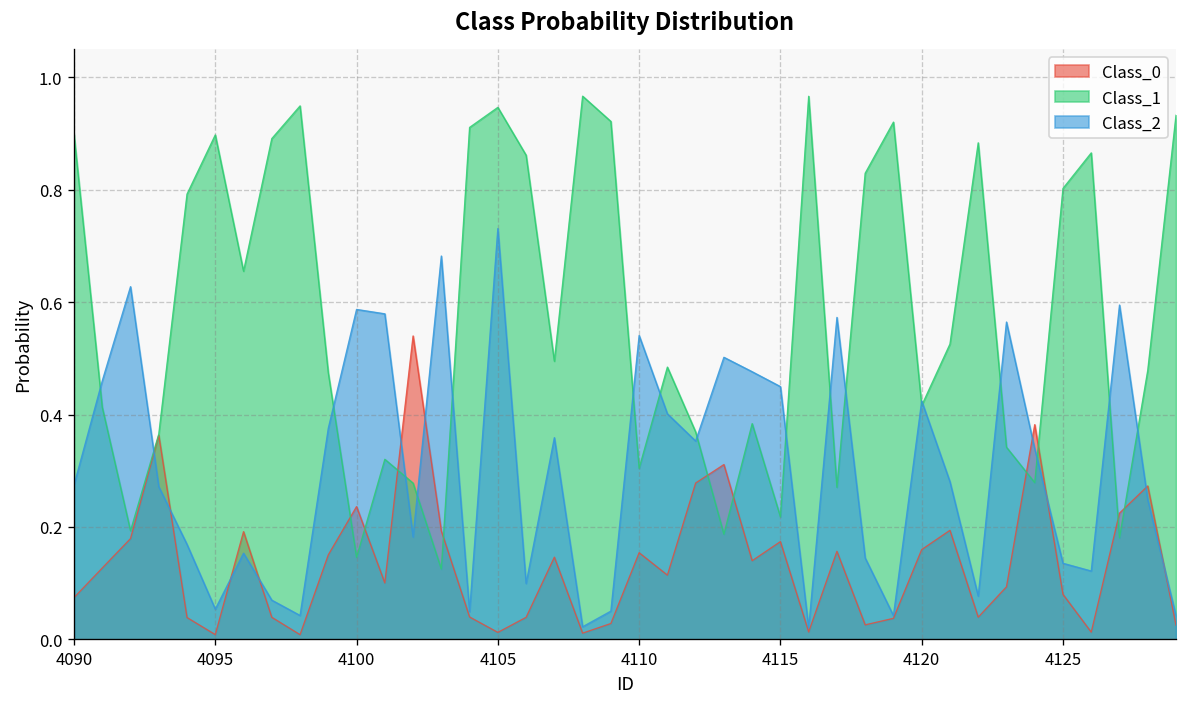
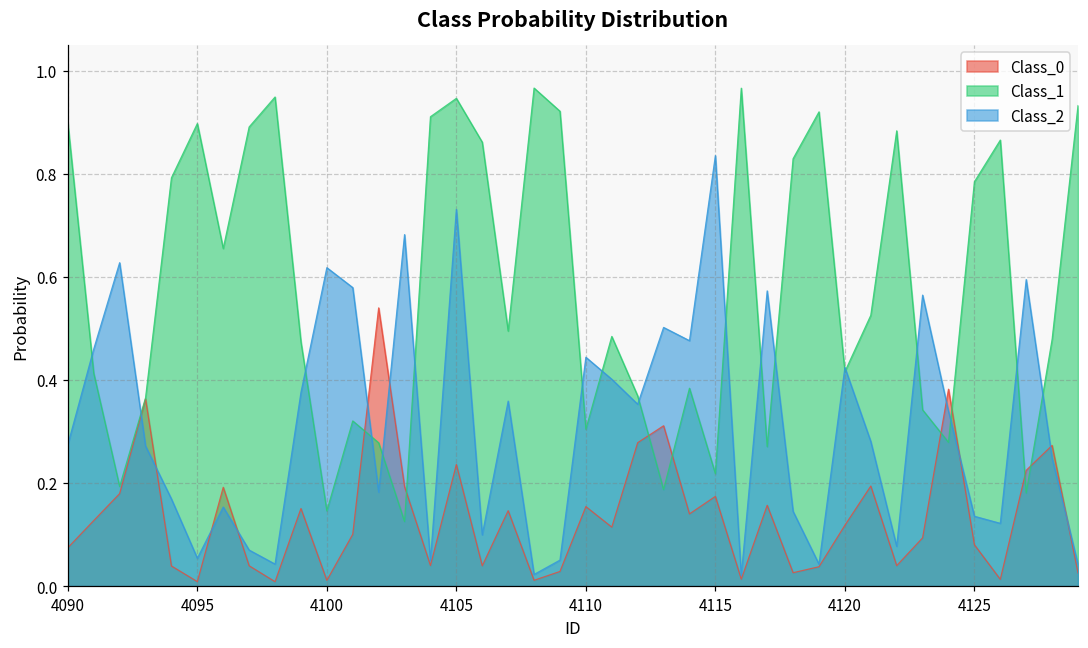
Class_0, 4100: 0.24 -> 0.01
Class_2, 4100: 0.59 -> 0.62
Class_0, 4105: 0.01 -> 0.24
Class_2, 4110: 0.54 -> 0.44
Class_2, 4115: 0.45 -> 0.84
Class_0, 4120: 0.16 -> 0.12
Class_1, 4125: 0.80 -> 0.78
